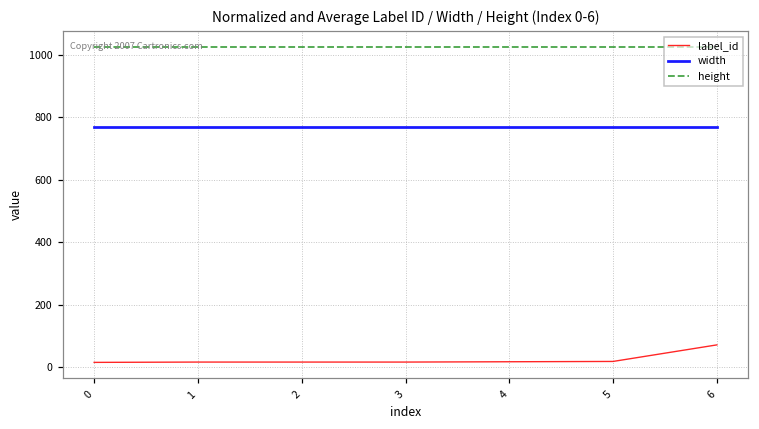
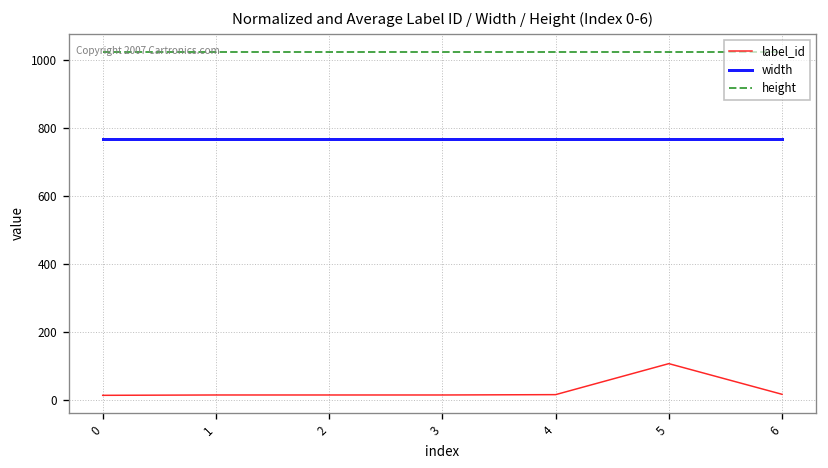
label_id, 5: 20 -> 110
label_id, 6: 70 -> 20
